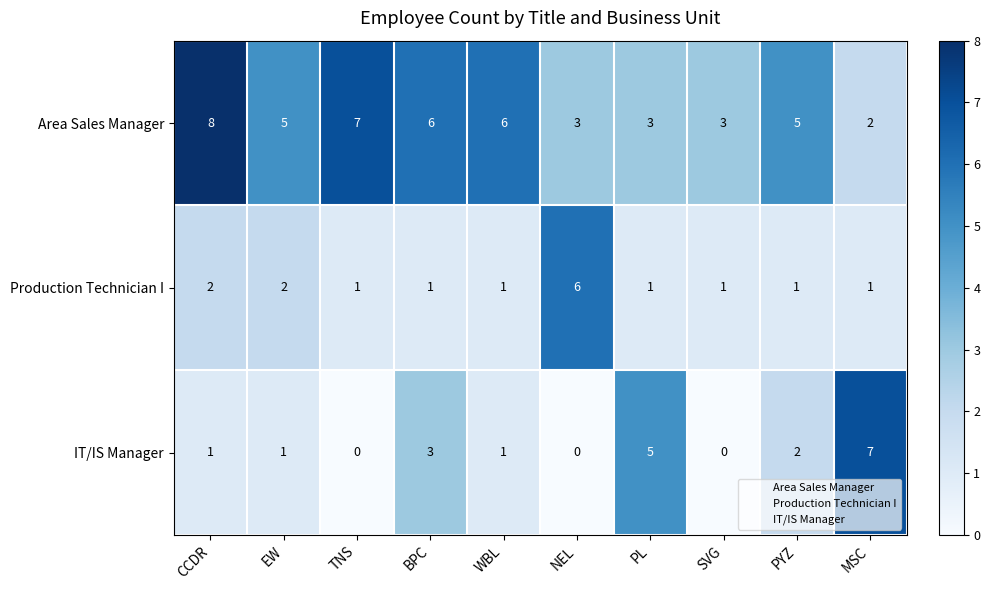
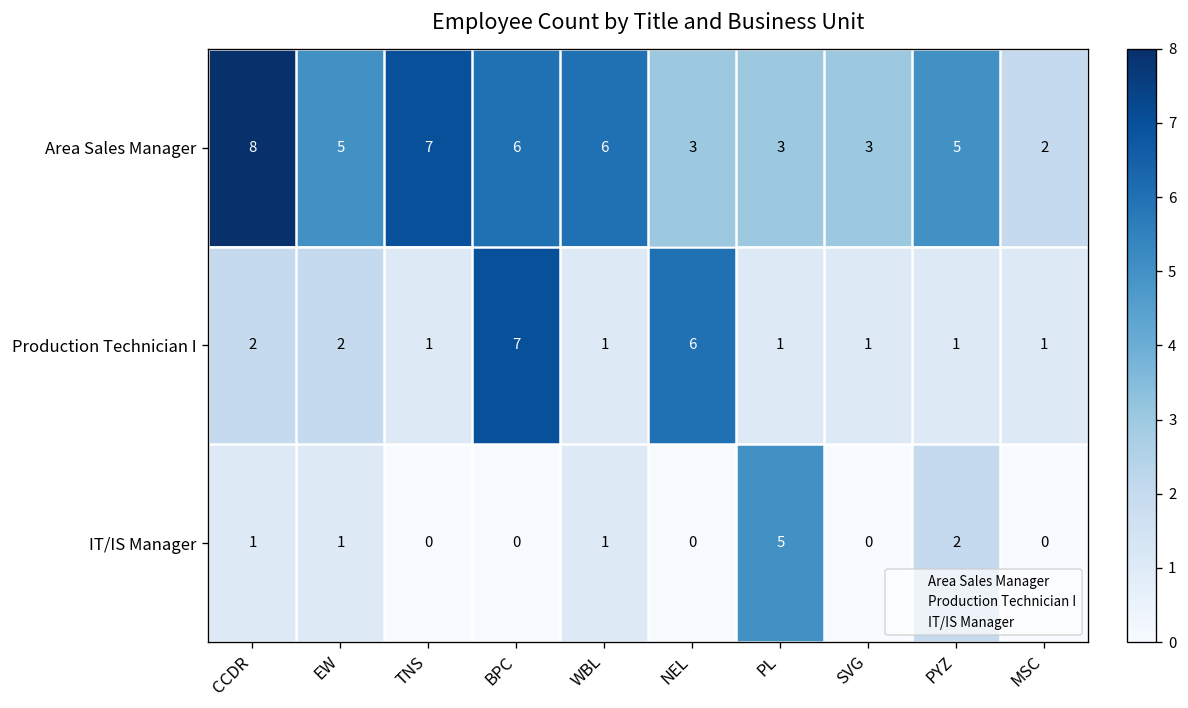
Production Technician I, BPC: 1 -> 7
IT/IS Manager, BPC: 3 -> 0
IT/IS Manager, MSC: 7 -> 0
